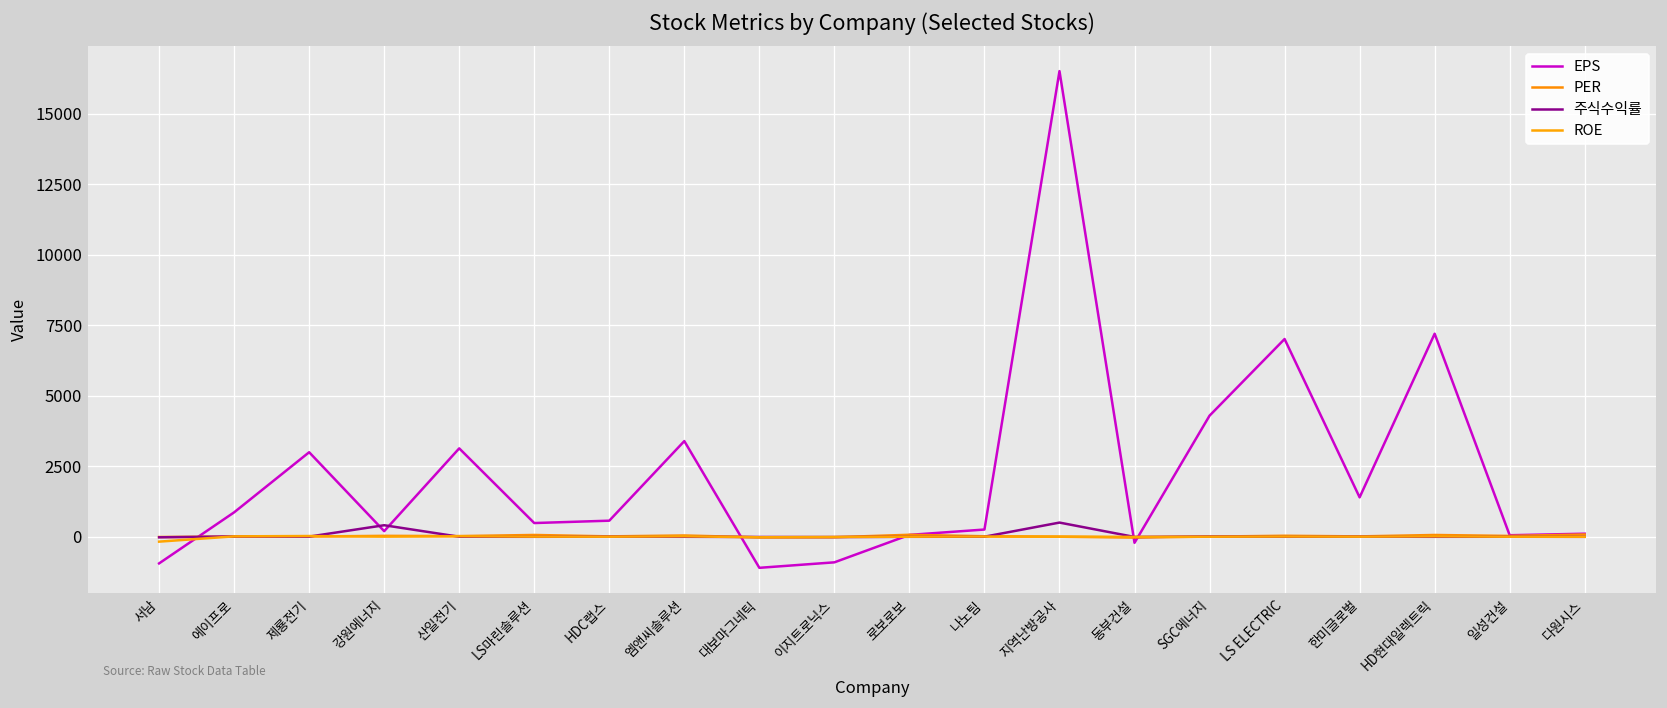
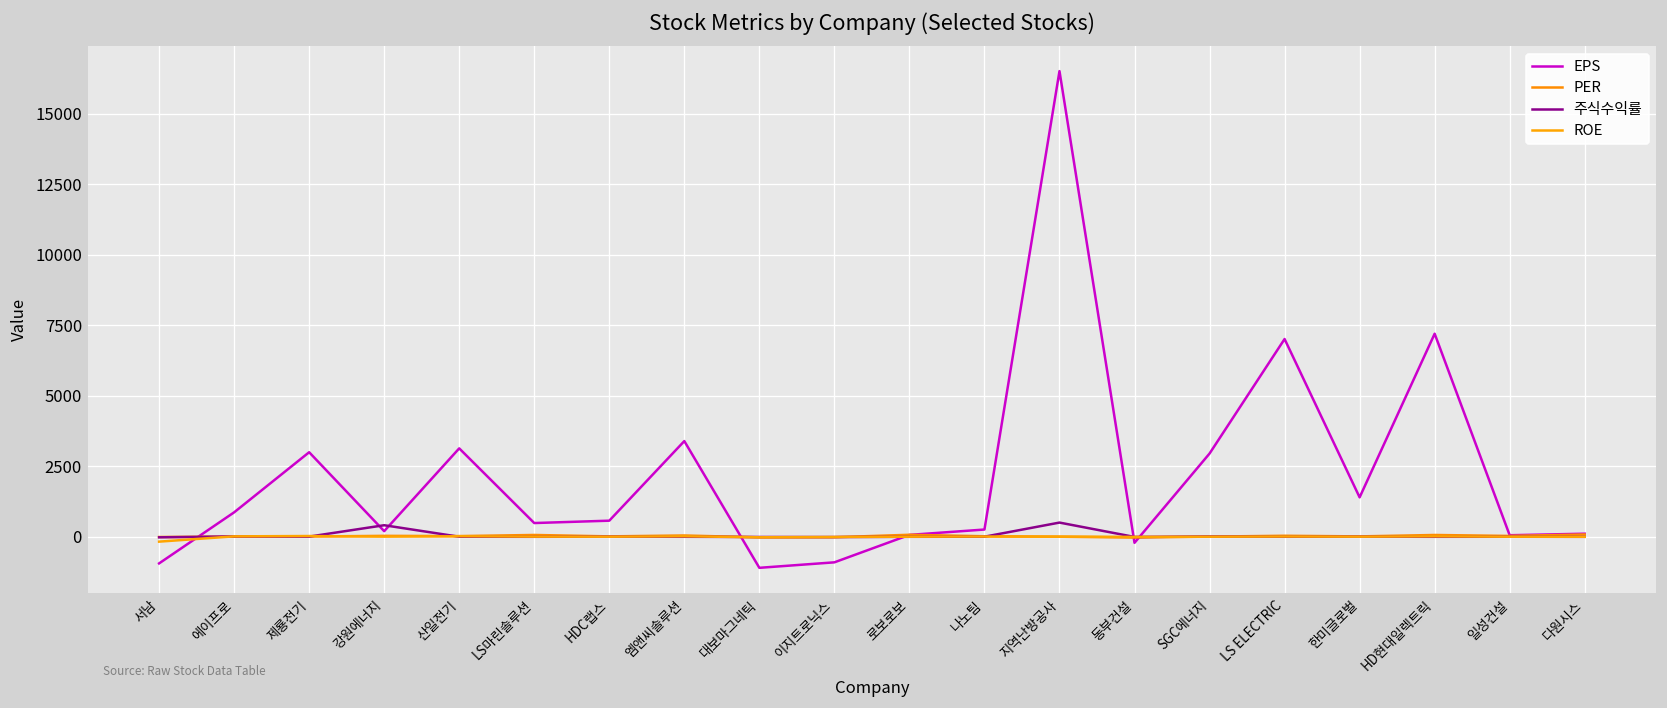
EPS, SGC에너지: 4300 -> 3000
